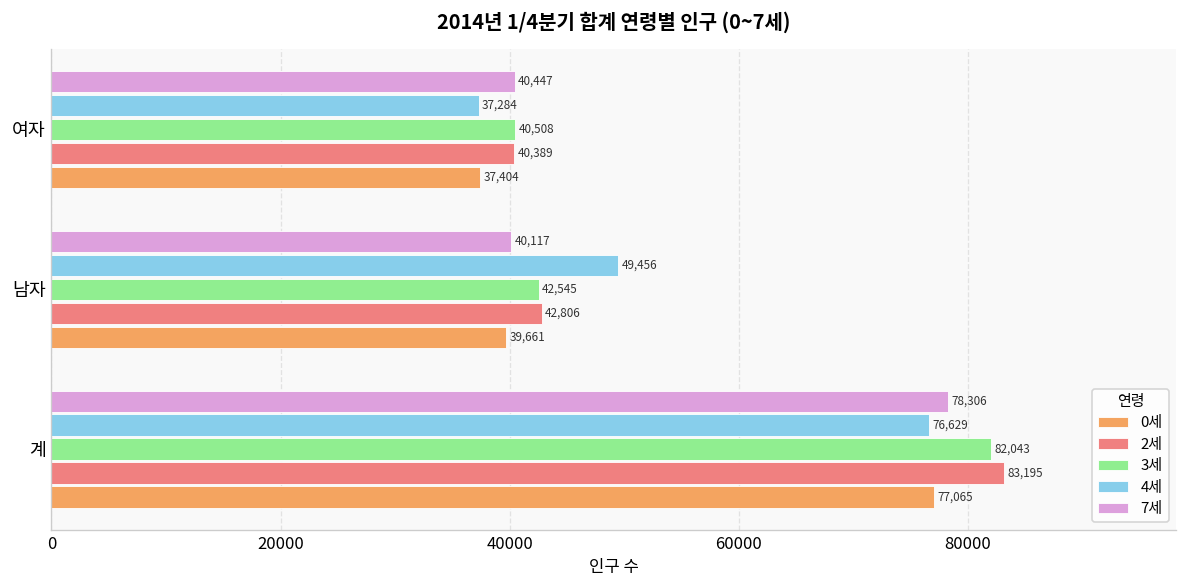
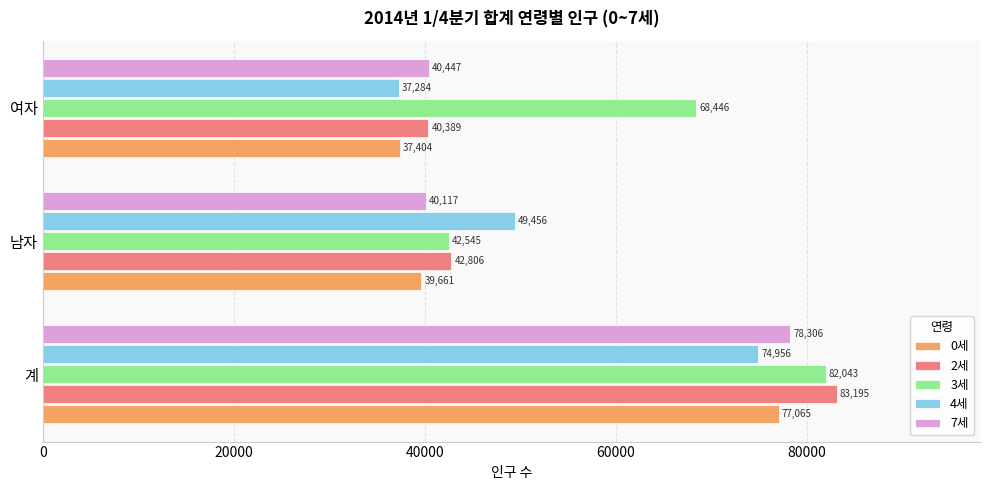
3세, 여자: 40,508 -> 68,446
4세, 계: 76,629 -> 74,956
